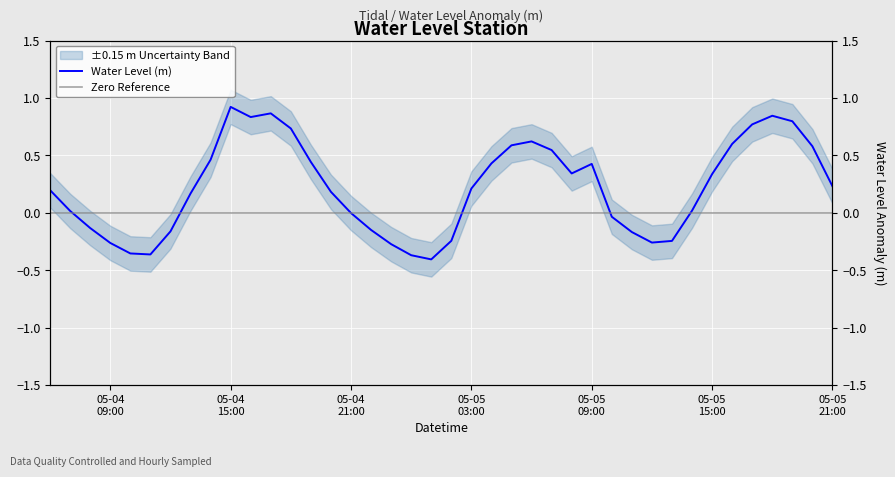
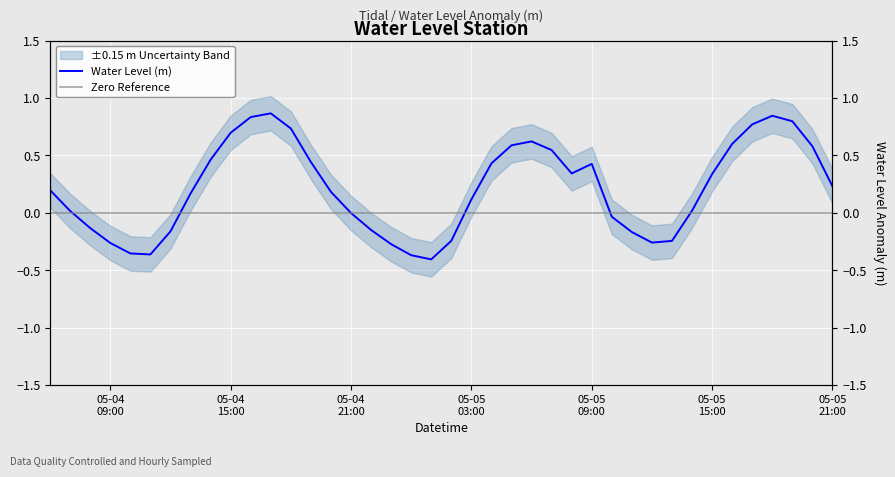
Water Level (m), 05-04 15:00: 0.92 -> 0.70
Water Level (m), 05-05 03:00: 0.21 -> 0.12
